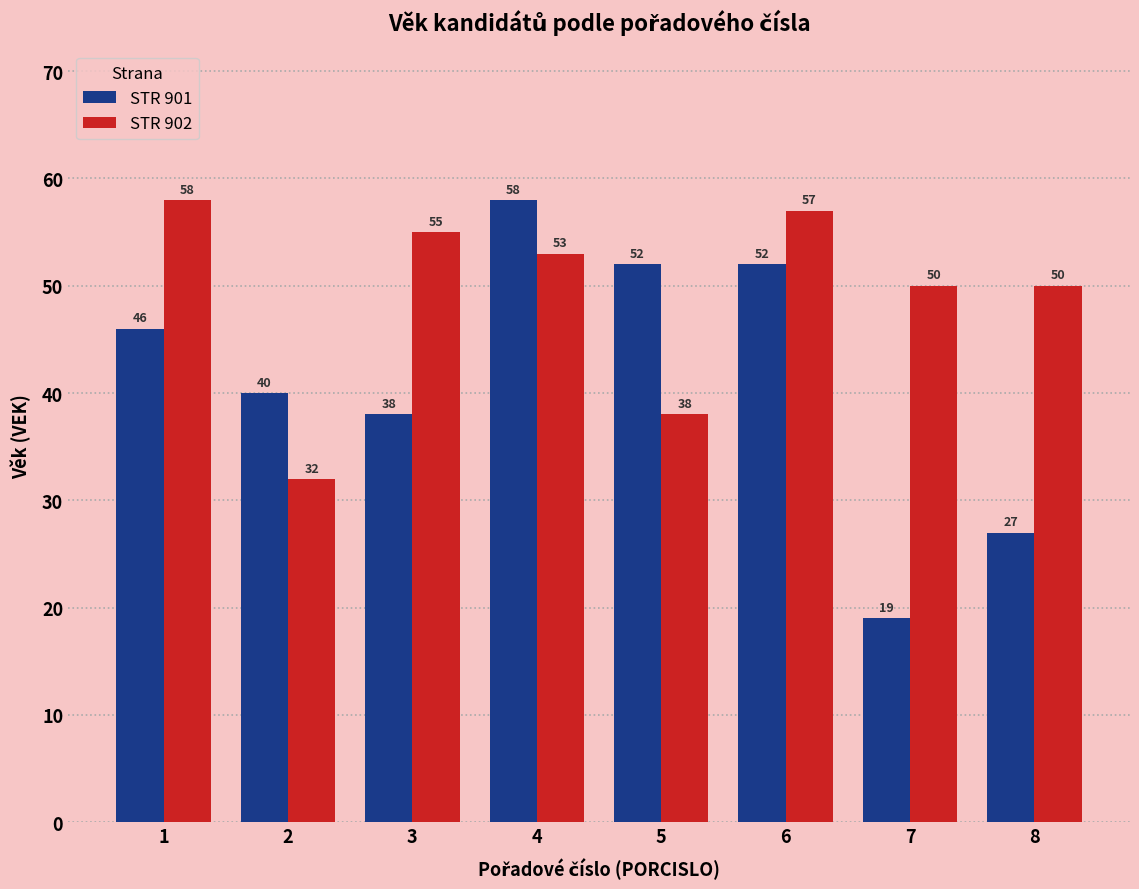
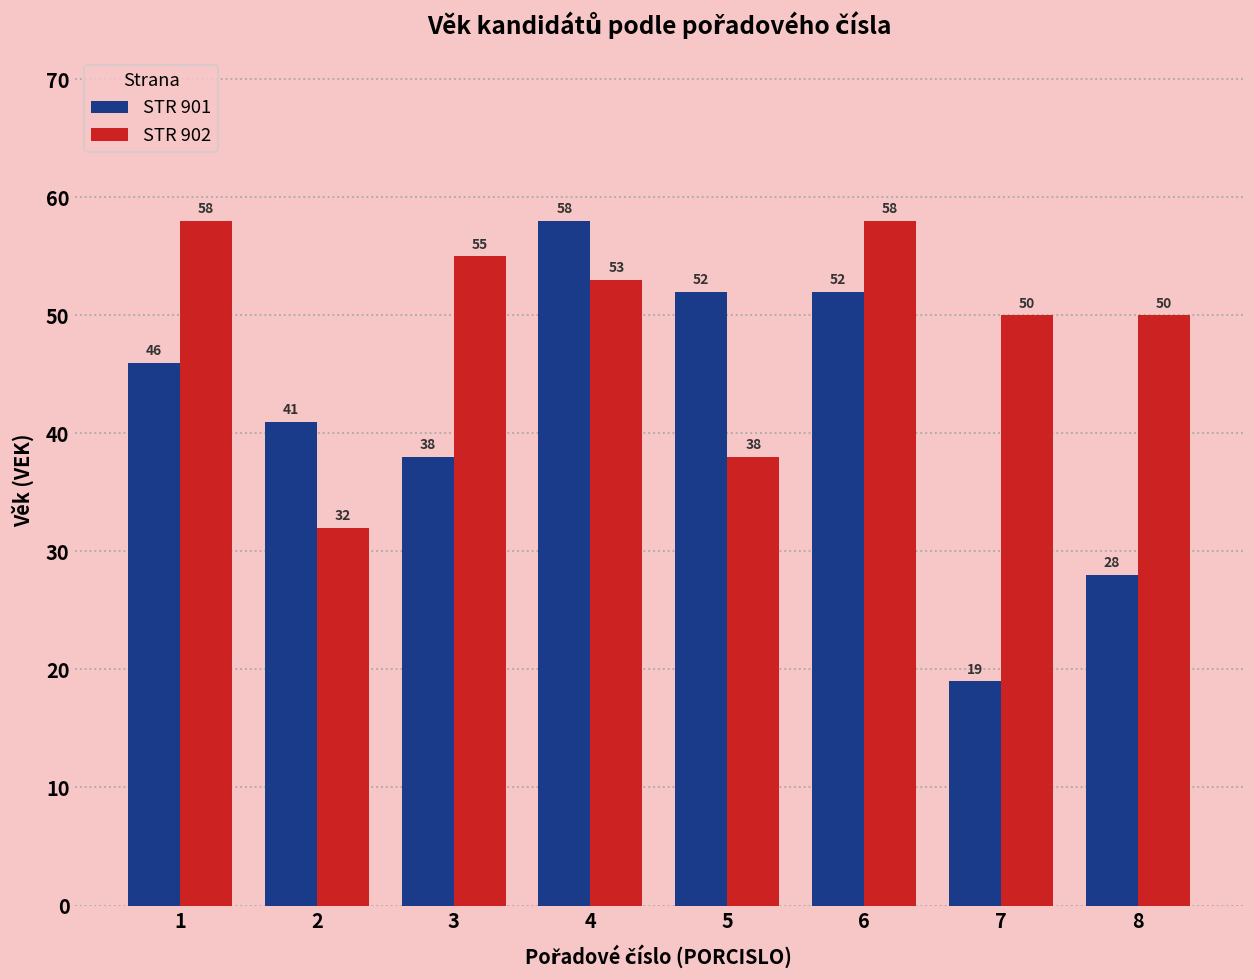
STR 901, 2: 40 -> 41
STR 902, 6: 57 -> 58
STR 901, 8: 27 -> 28
